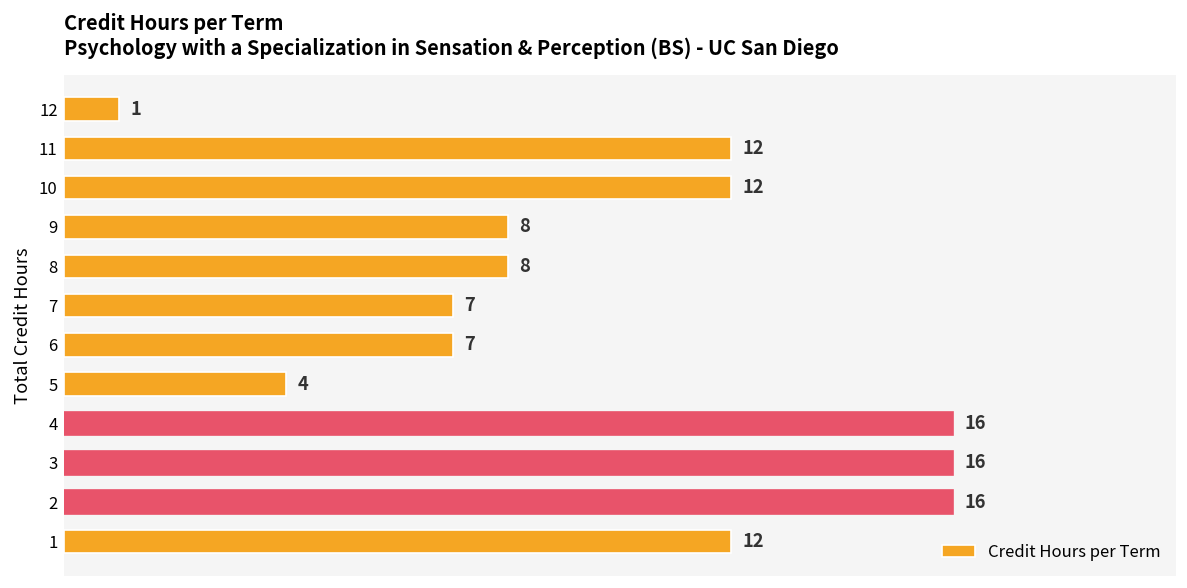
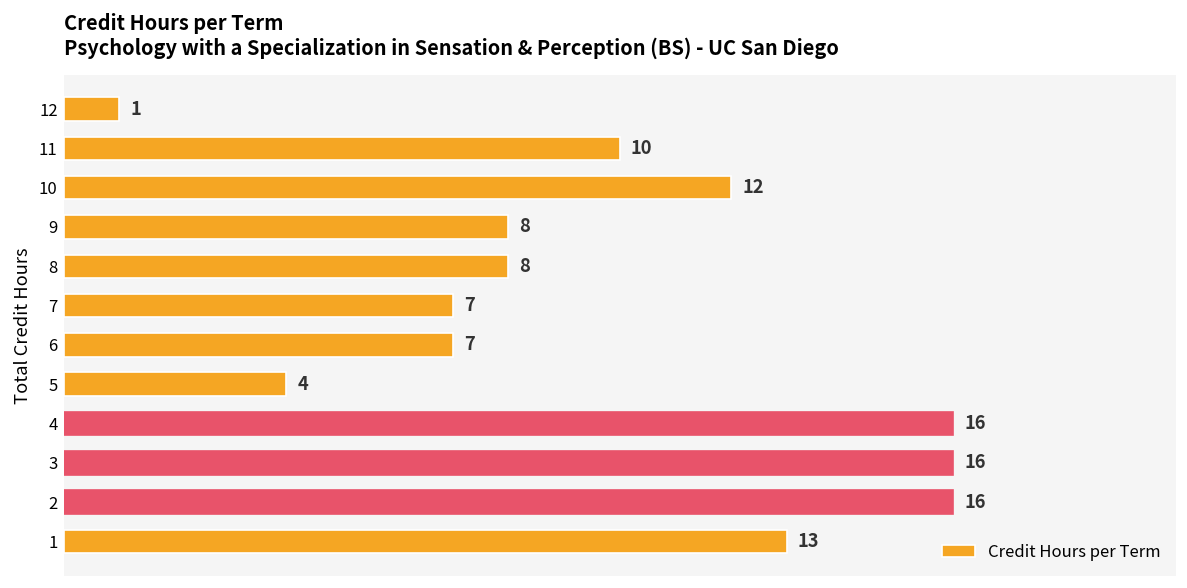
11: 12 -> 10
1: 12 -> 13
